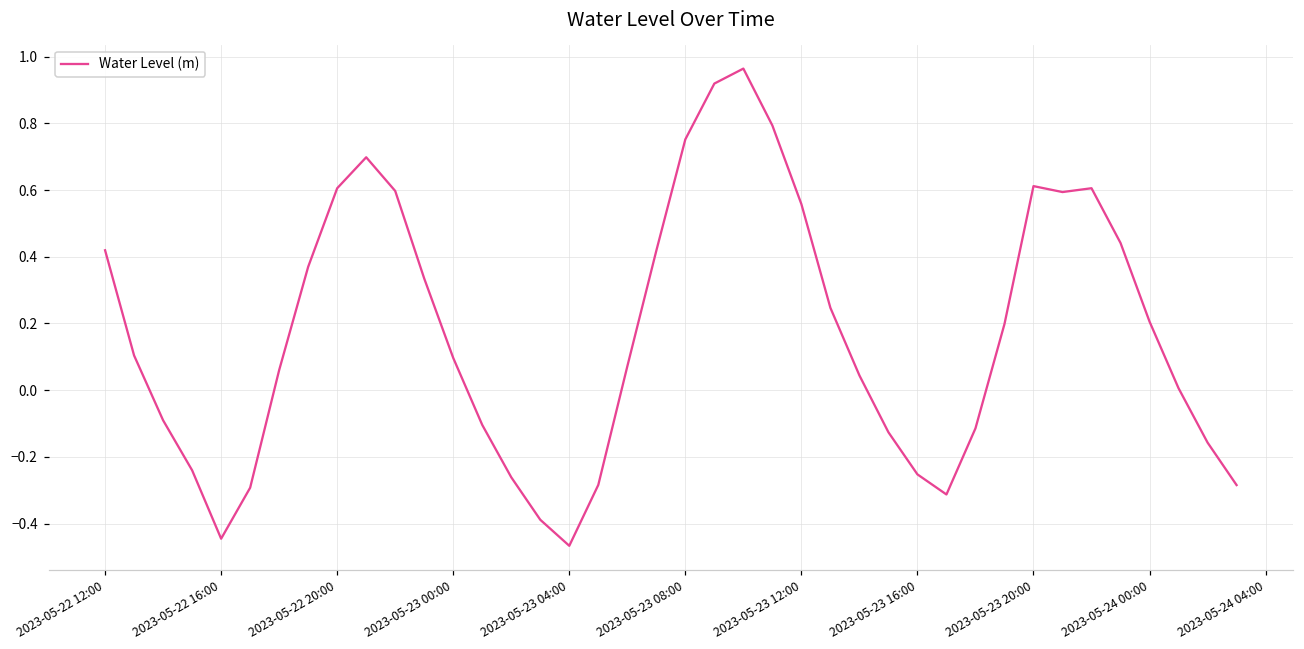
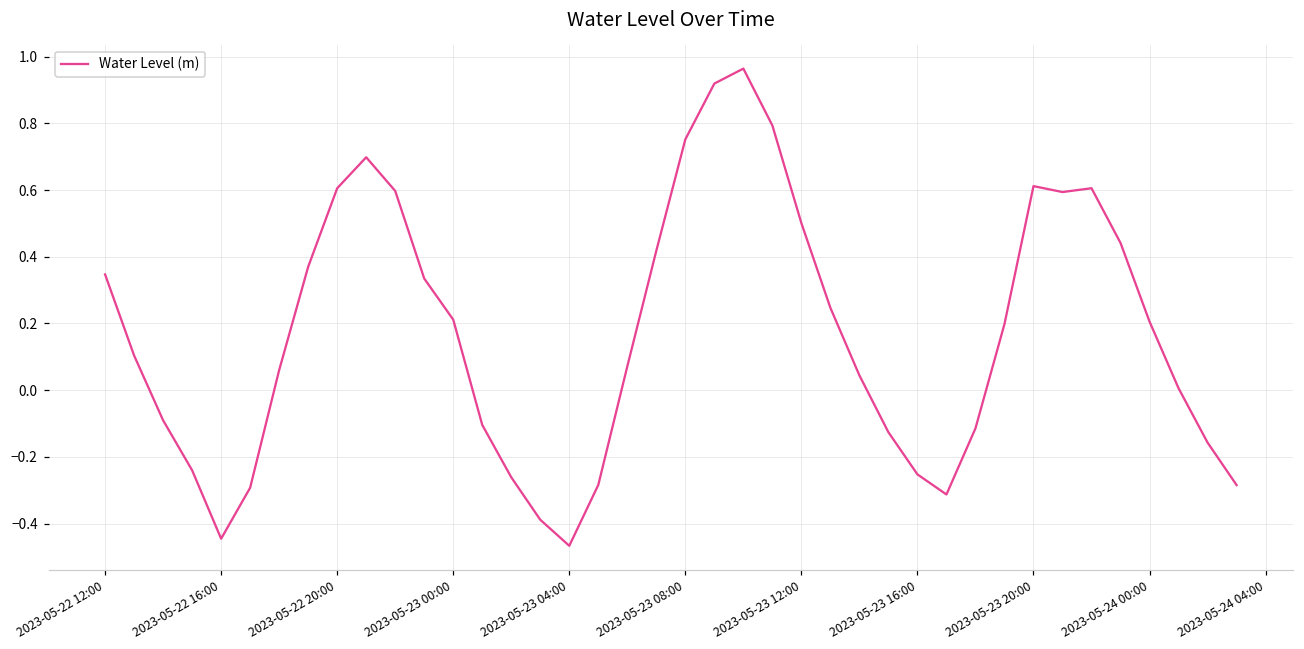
2023-05-22 12:00: 0.42 -> 0.35
2023-05-23 00:00: 0.10 -> 0.21
2023-05-23 12:00: 0.56 -> 0.50
